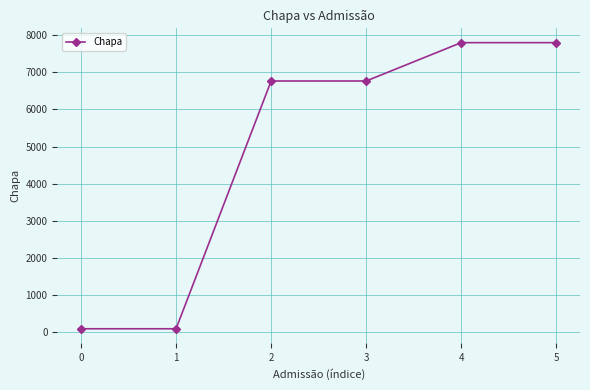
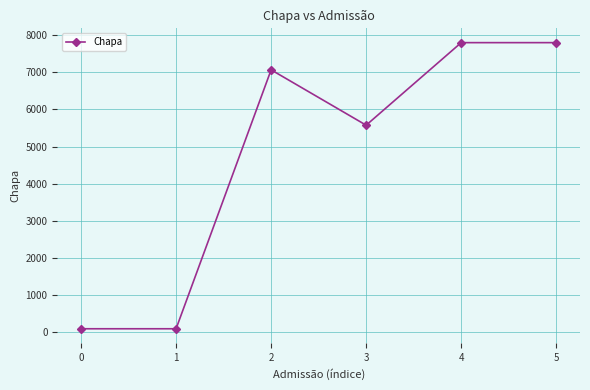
2: 6800 -> 7100
3: 6800 -> 5600
